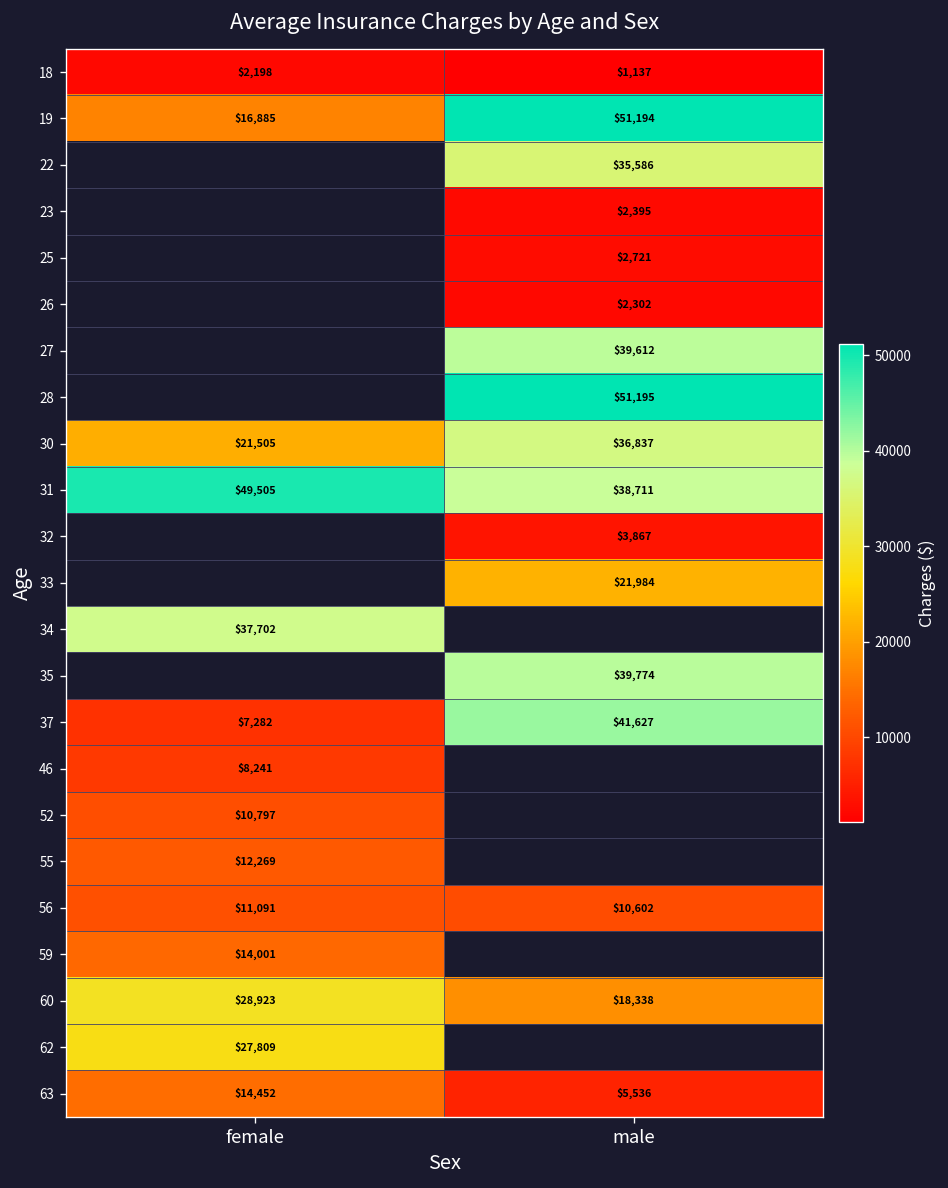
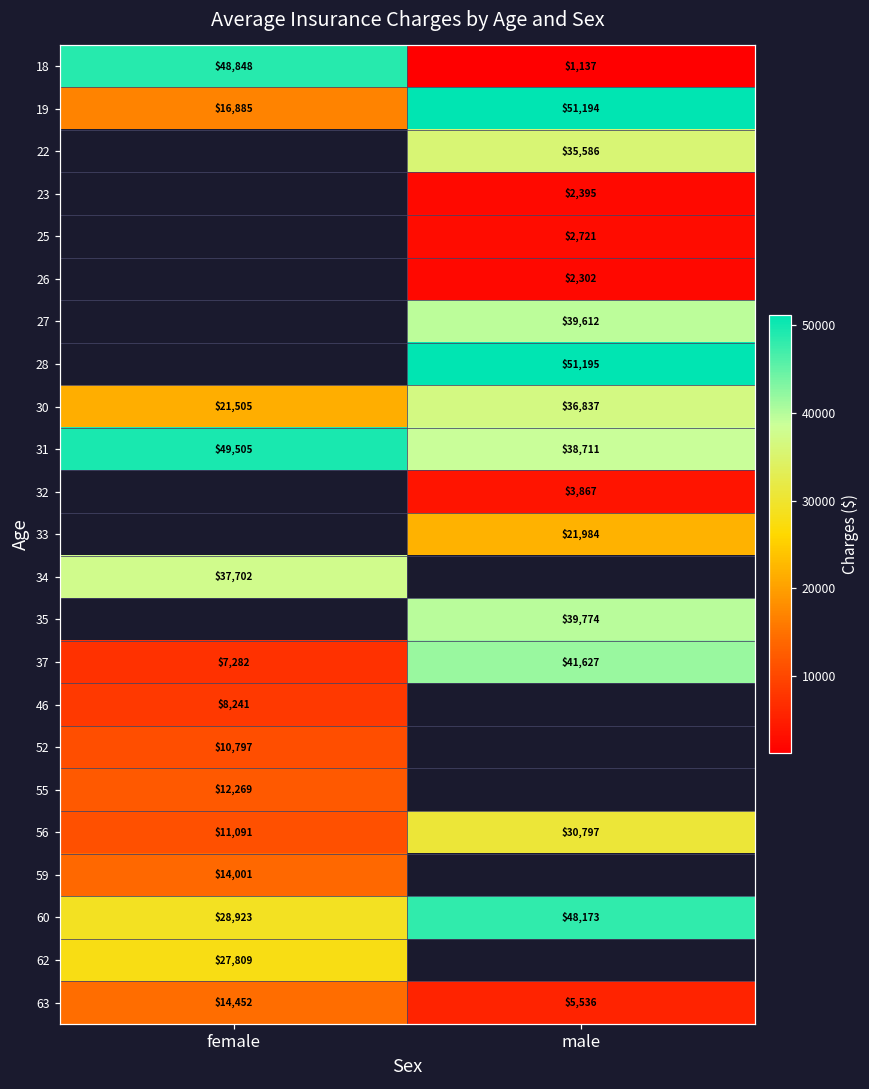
18, female: $2,198 -> $48,848
56, male: $10,602 -> $30,797
60, male: $18,338 -> $48,173
